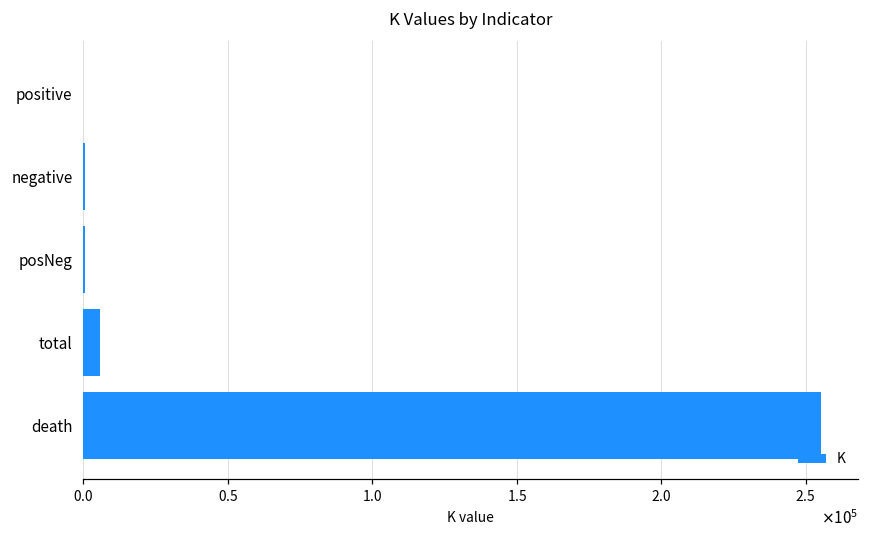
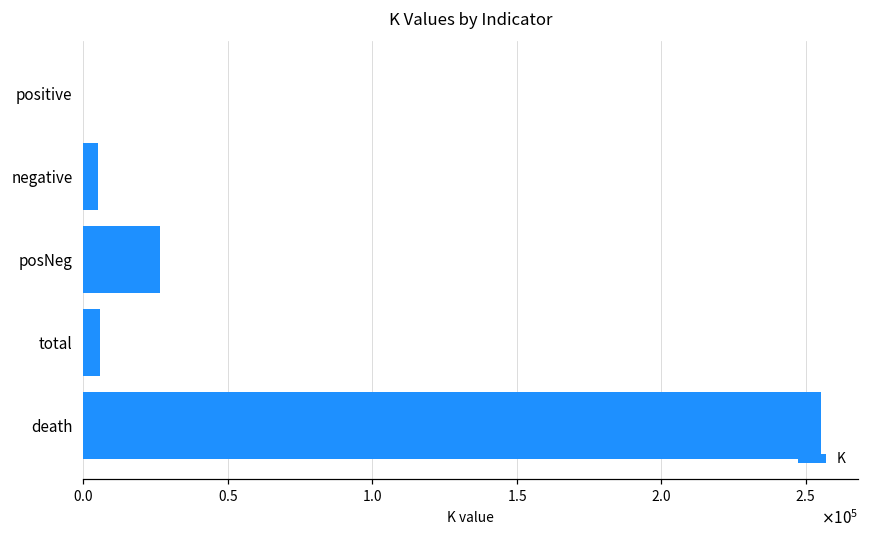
negative: 1000 -> 5000
posNeg: 1000 -> 26000
